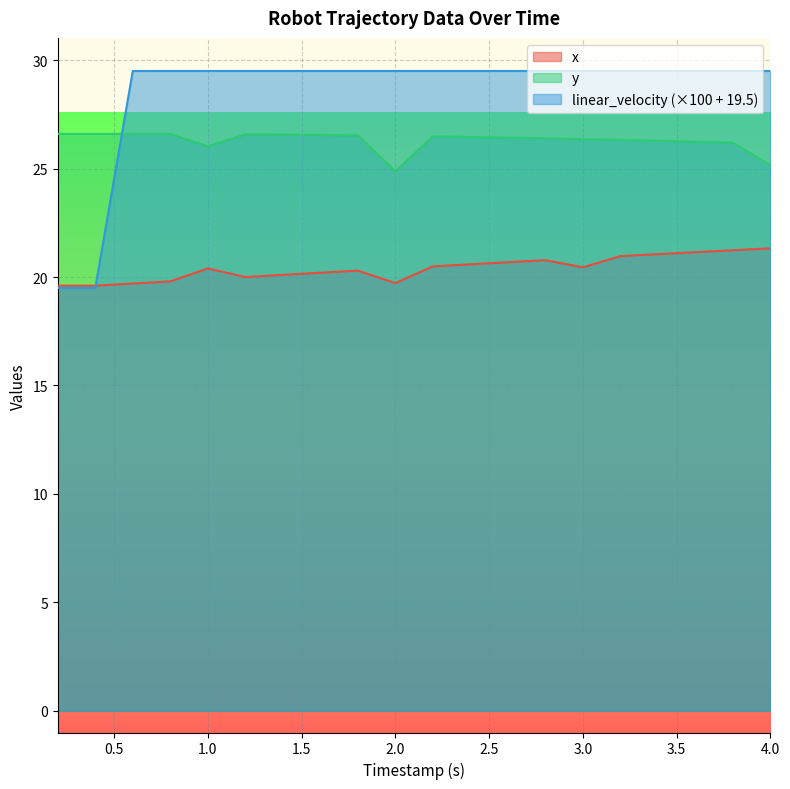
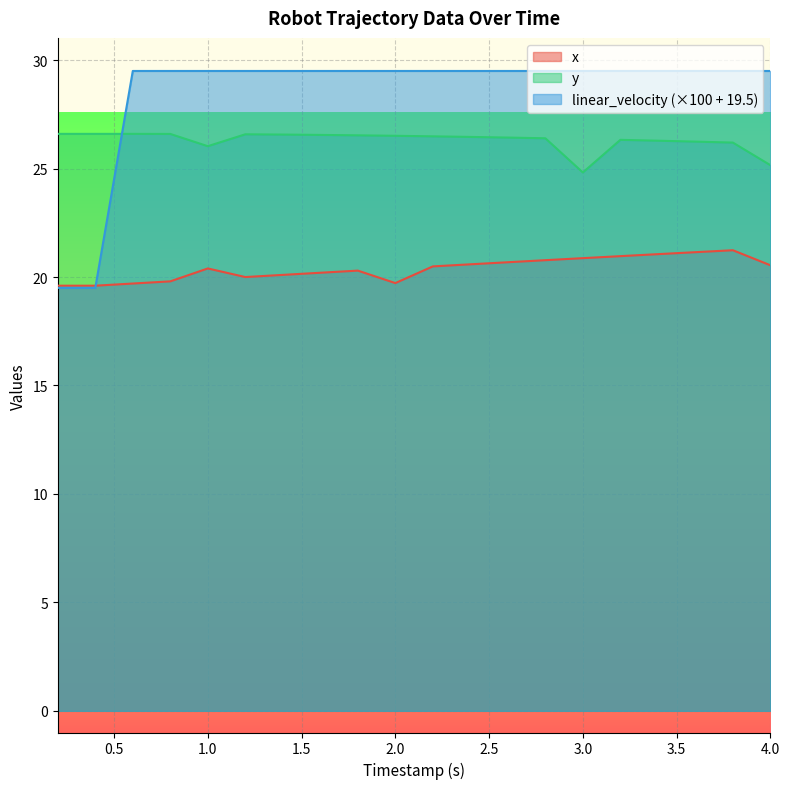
y, 2.0: 24.9 -> 26.5
x, 3.0: 20.4 -> 20.9
y, 3.0: 26.4 -> 24.8
x, 4.0: 21.3 -> 20.5
